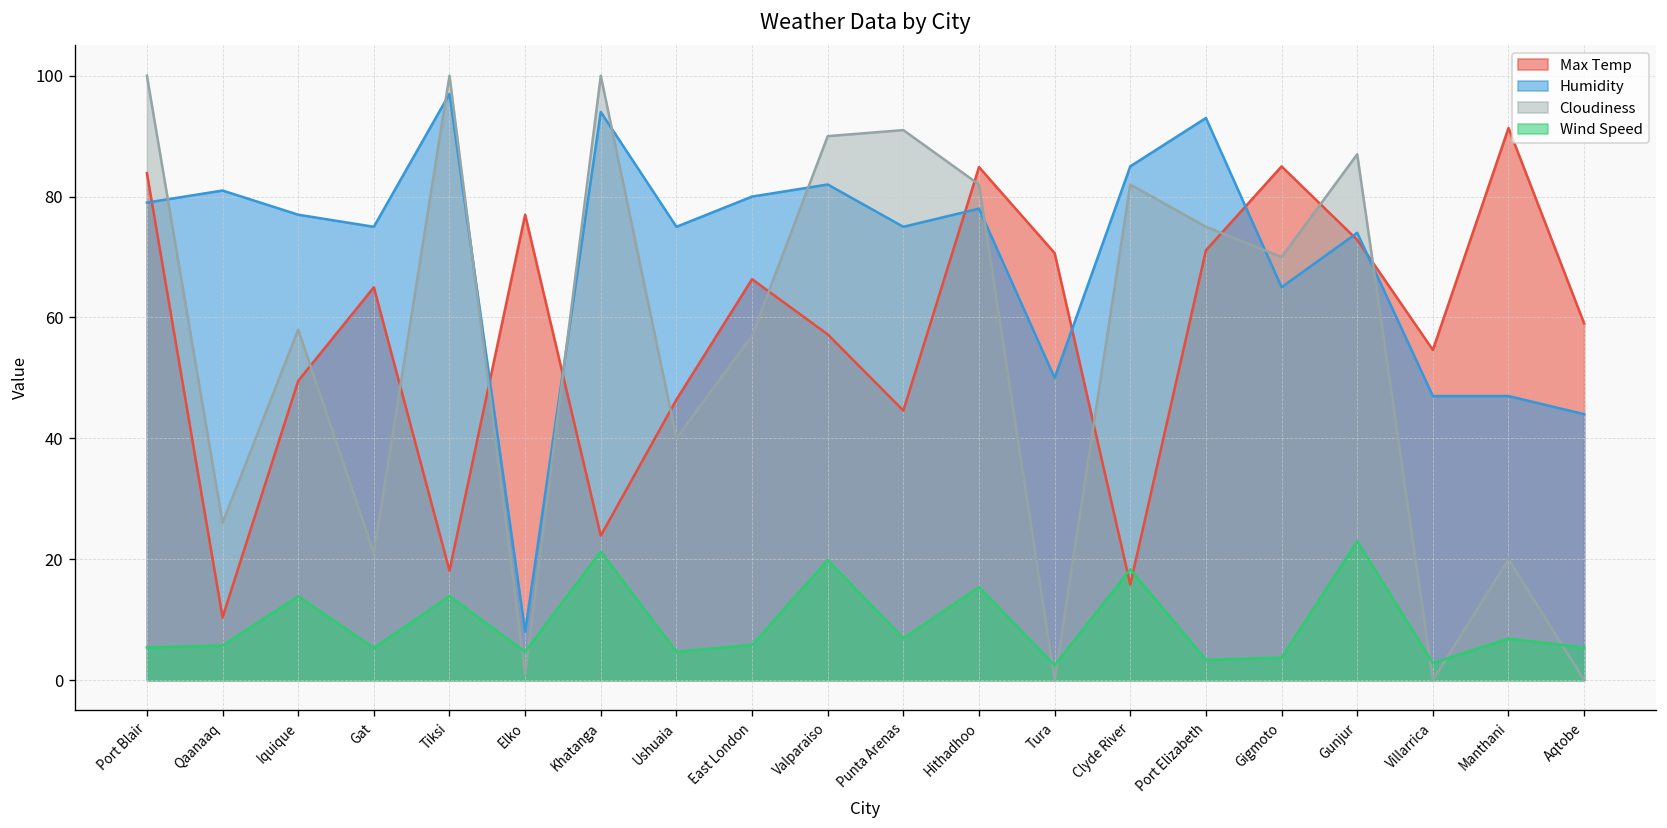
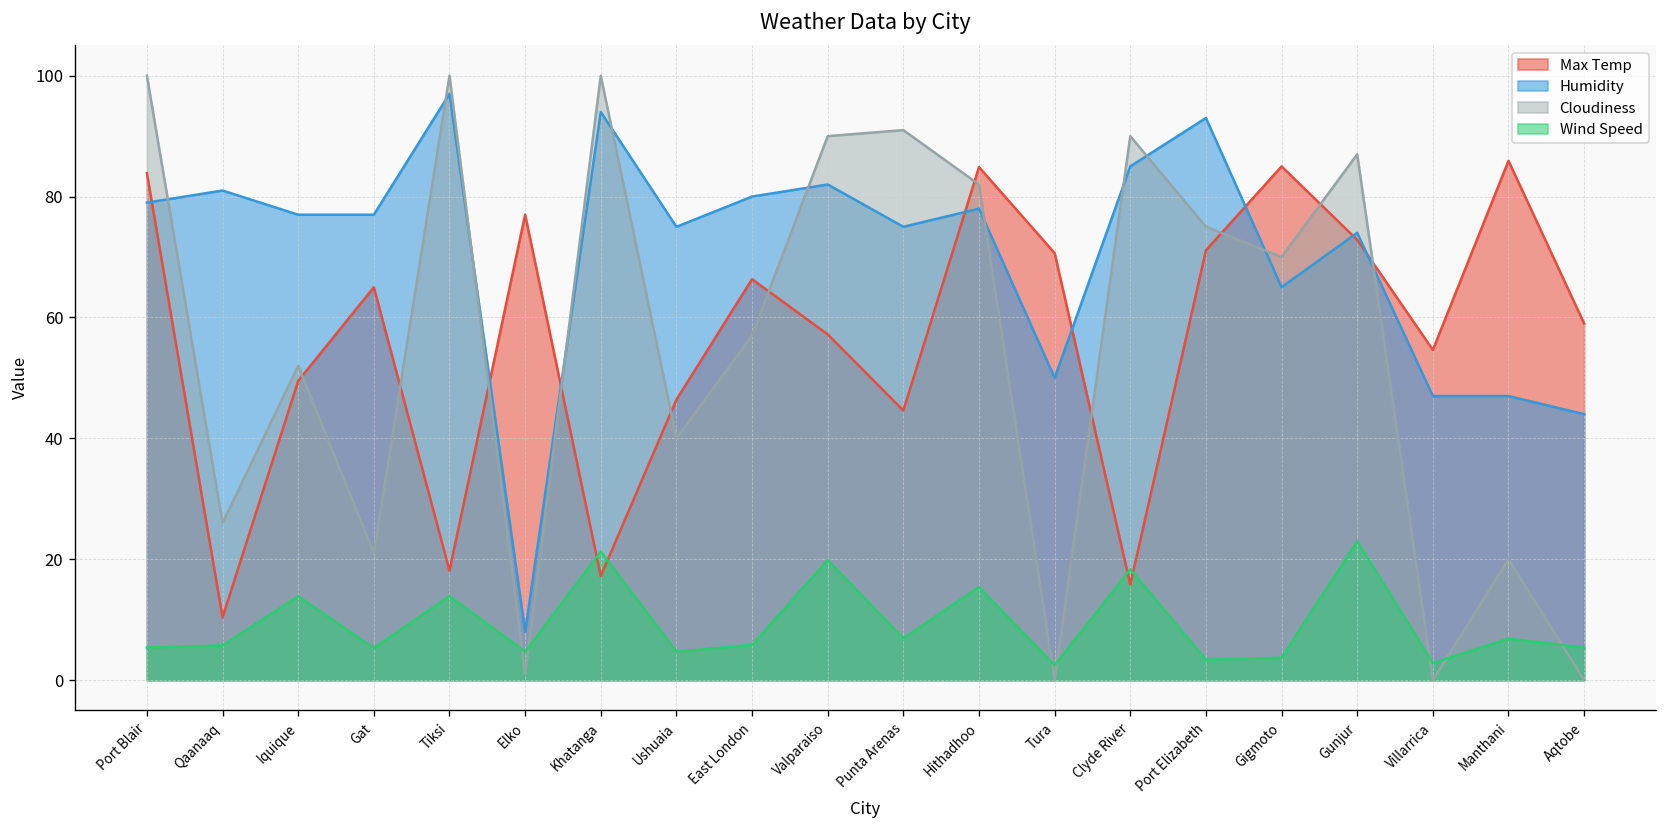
Cloudiness, Iquique: 58 -> 52
Humidity, Gat: 75 -> 77
Max Temp, Khatanga: 24 -> 17
Cloudiness, Clyde River: 82 -> 90
Max Temp, Manthani: 91 -> 86
